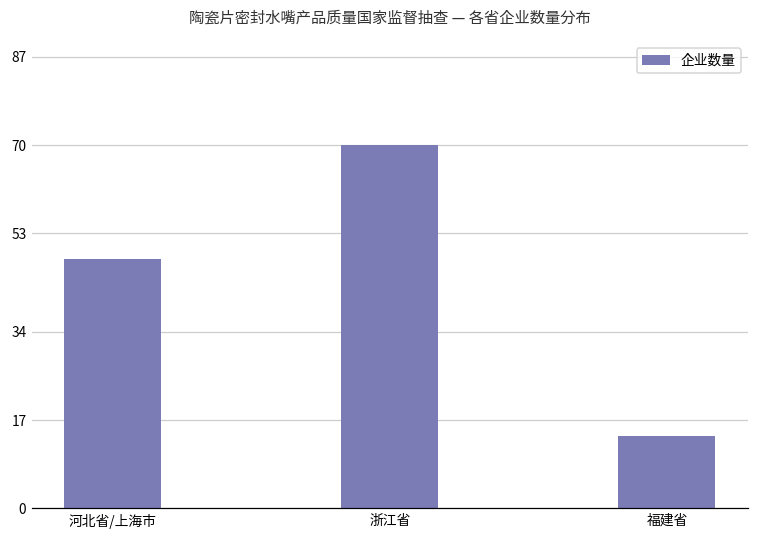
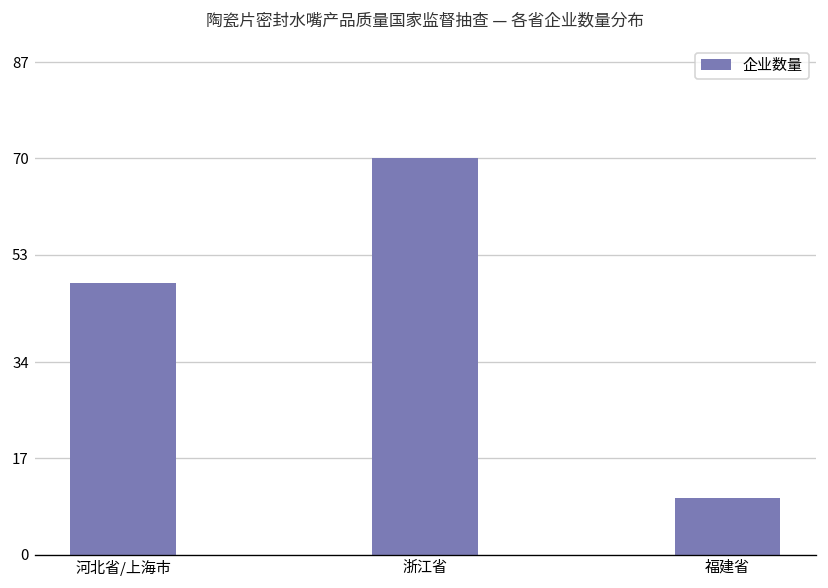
福建省: 14 -> 10
